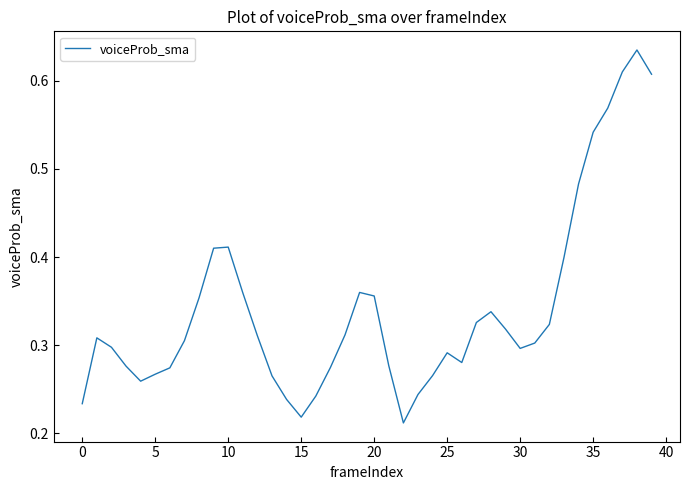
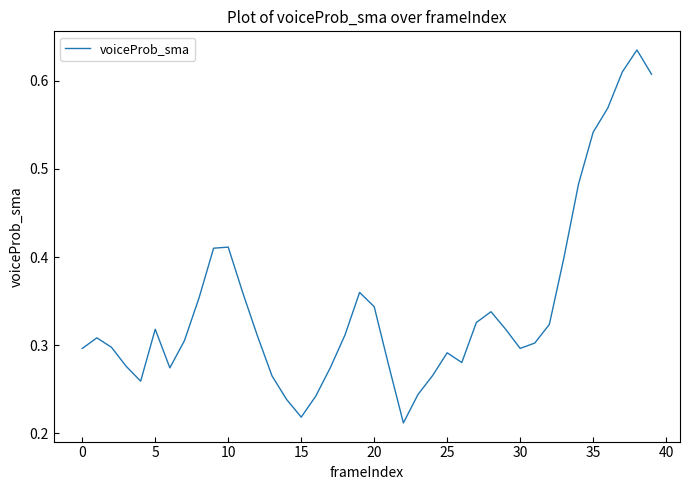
0: 0.23 -> 0.30
5: 0.27 -> 0.32
20: 0.36 -> 0.34
